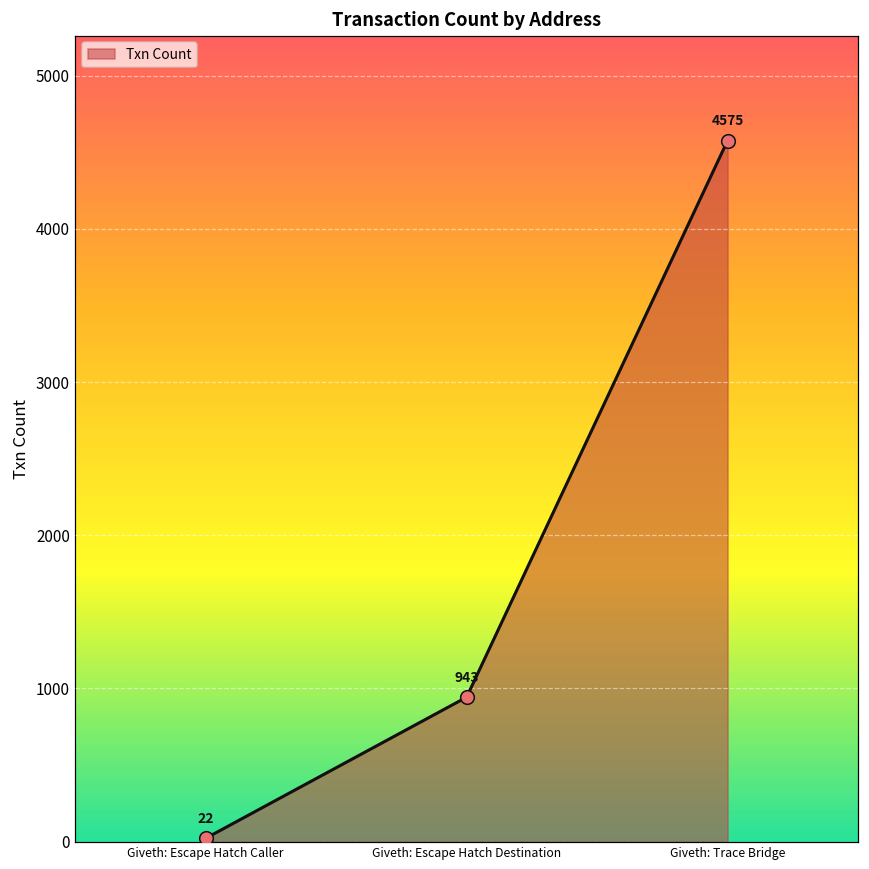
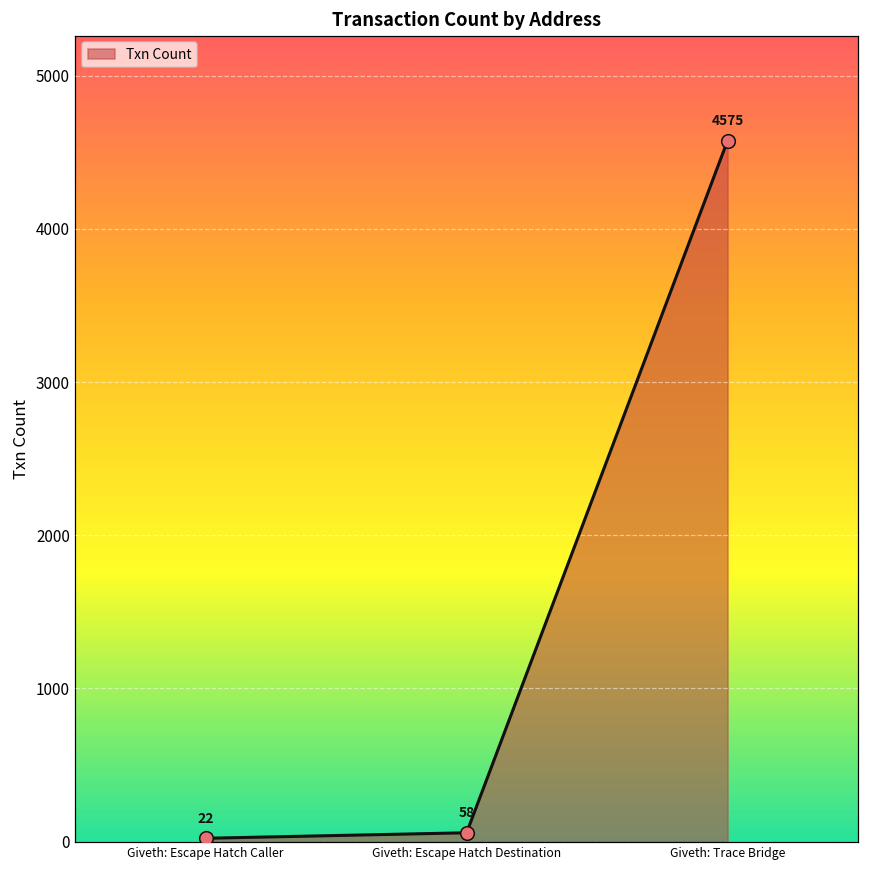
Giveth: Escape Hatch Destination: 943 -> 58
